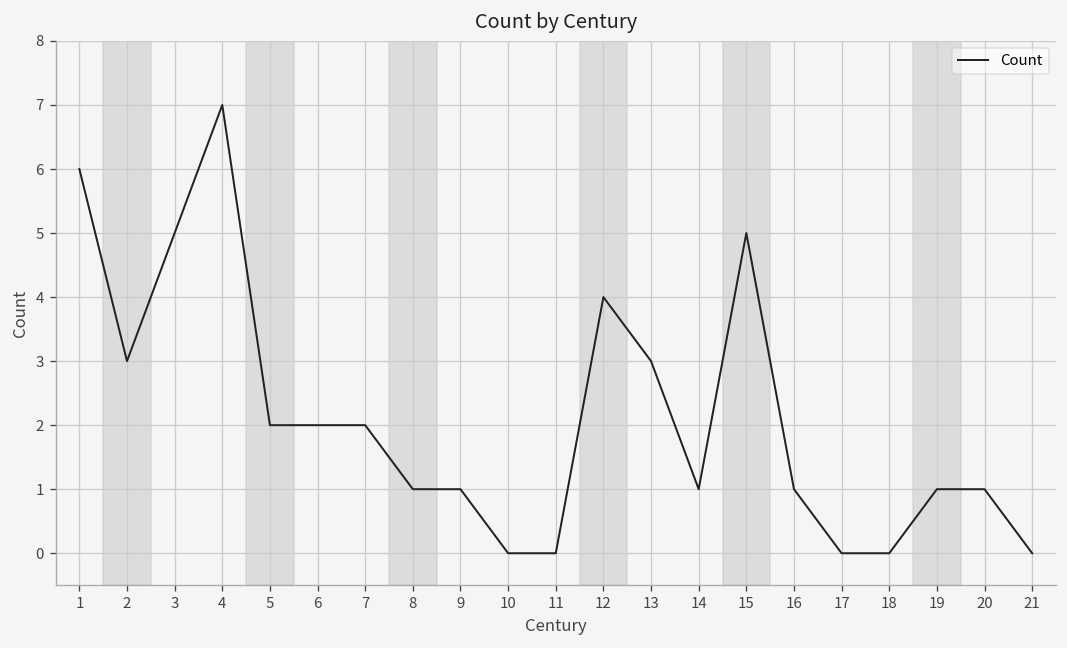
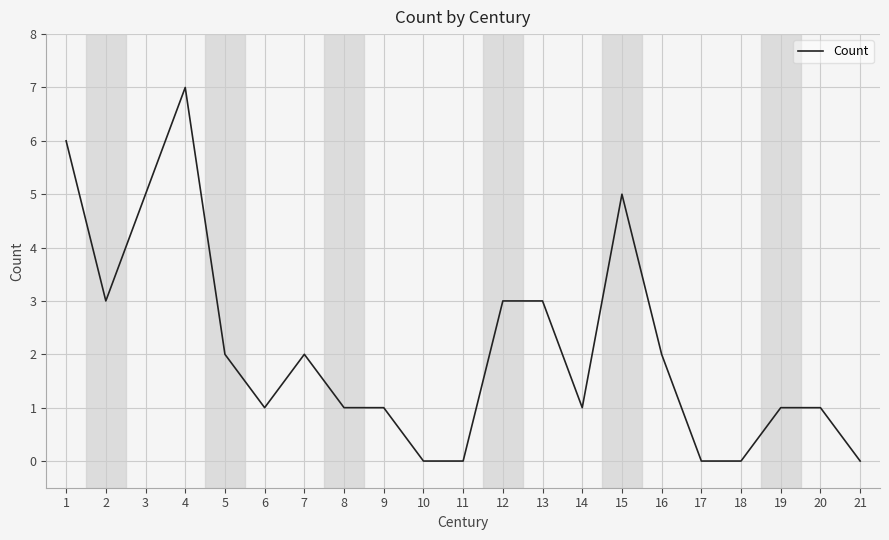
6: 2 -> 1
12: 4 -> 3
16: 1 -> 2
